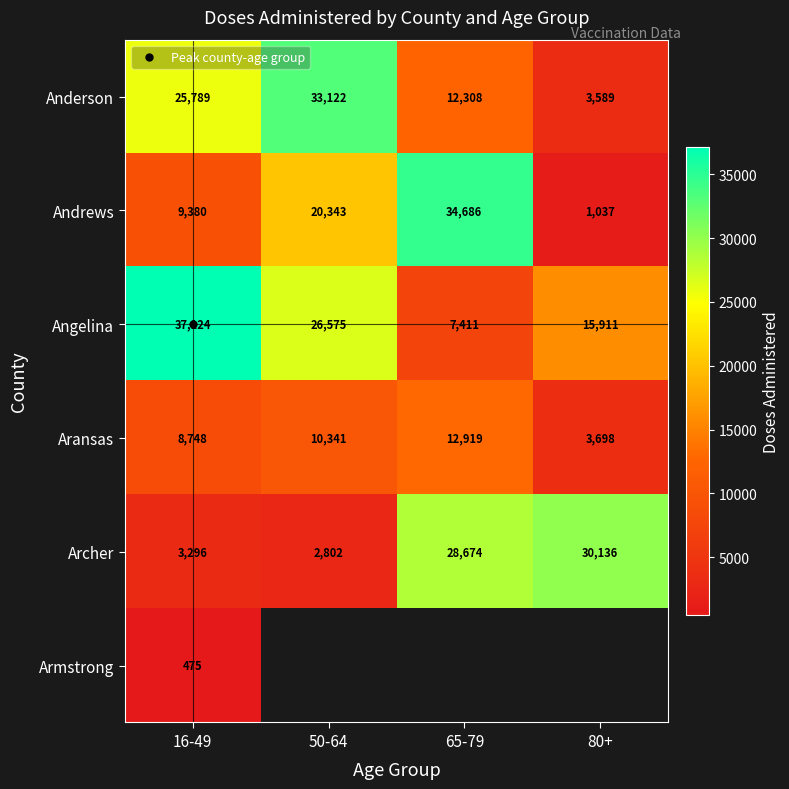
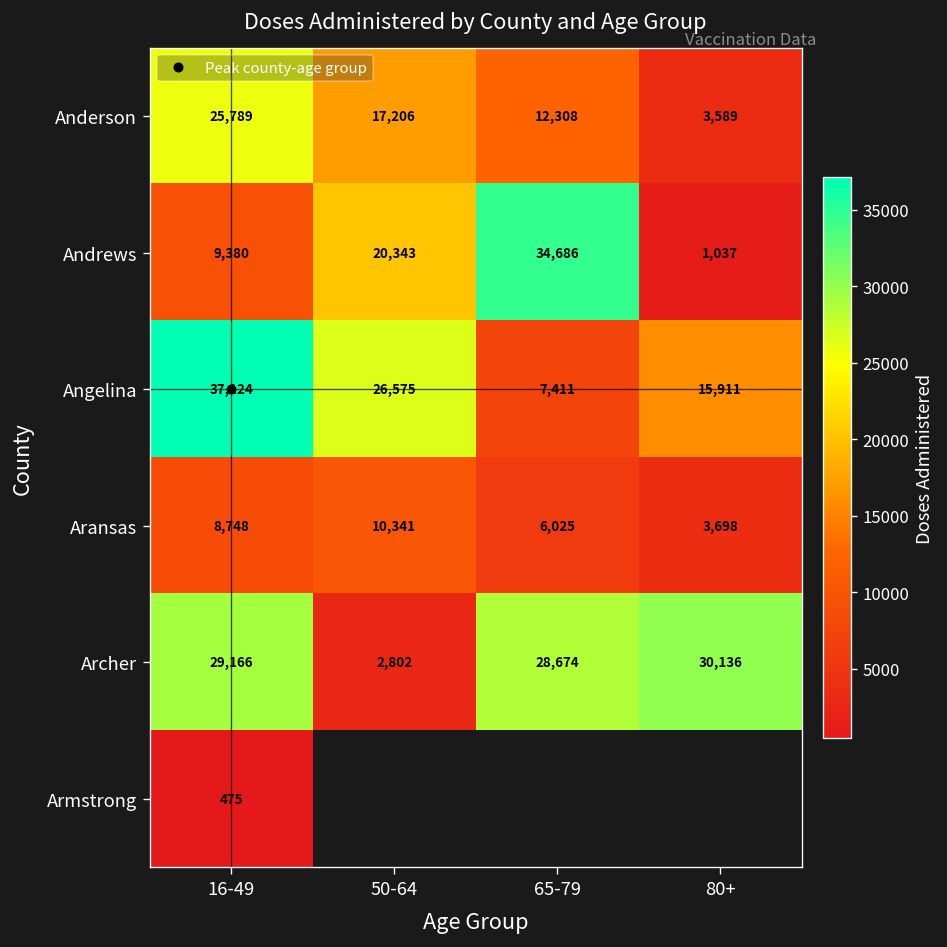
Anderson, 50-64: 33,122 -> 17,206
Aransas, 65-79: 12,919 -> 6,025
Archer, 16-49: 3,296 -> 29,166
